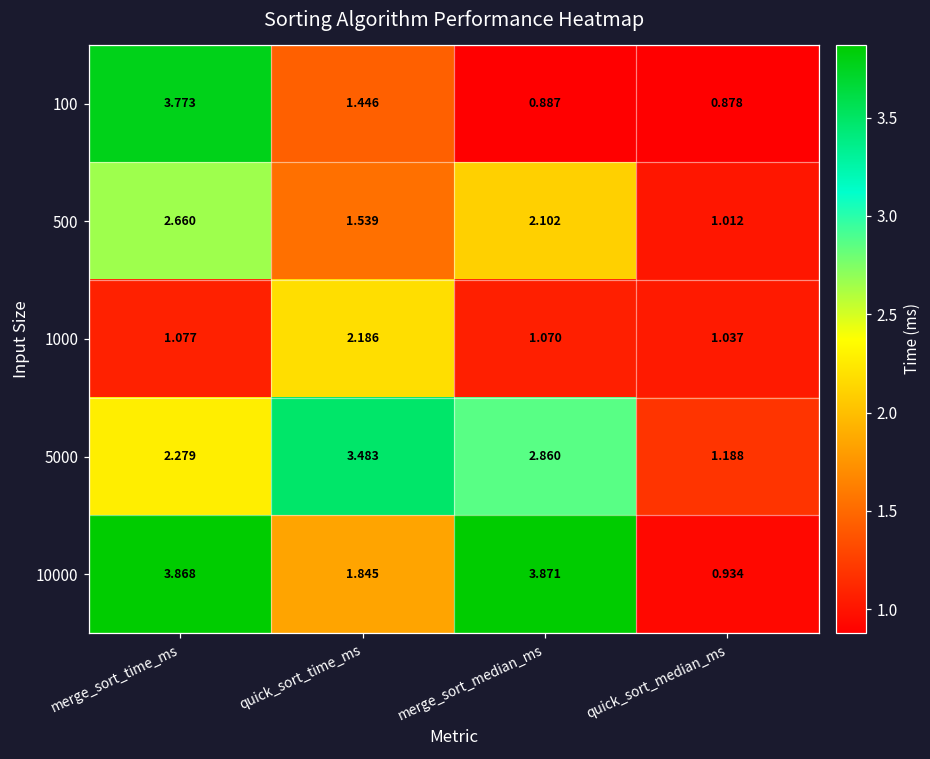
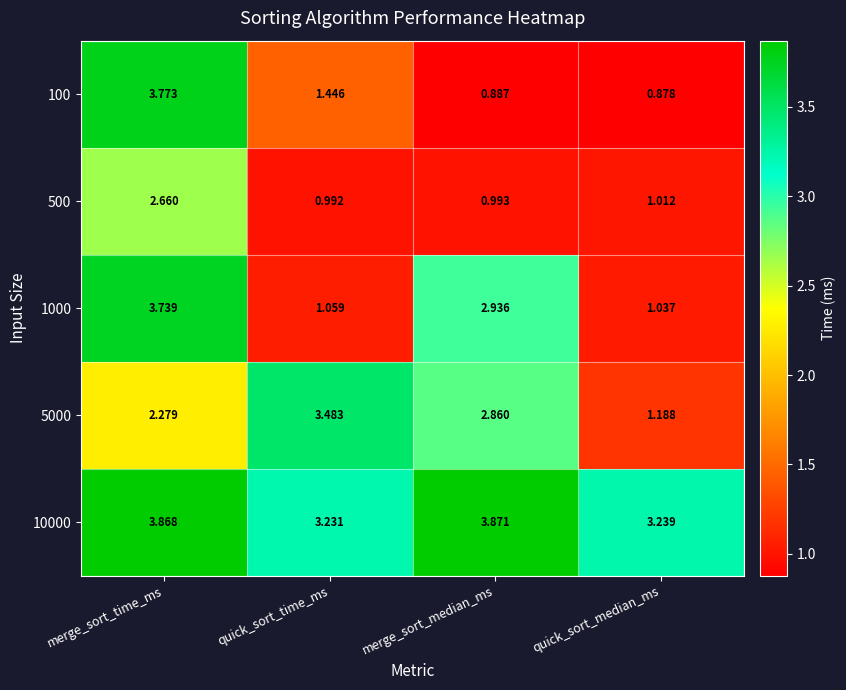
500, quick_sort_time_ms: 1.539 -> 0.992
500, merge_sort_median_ms: 2.102 -> 0.993
1000, merge_sort_time_ms: 1.077 -> 3.739
1000, quick_sort_time_ms: 2.186 -> 1.059
1000, merge_sort_median_ms: 1.070 -> 2.936
10000, quick_sort_time_ms: 1.845 -> 3.231
10000, quick_sort_median_ms: 0.934 -> 3.239
